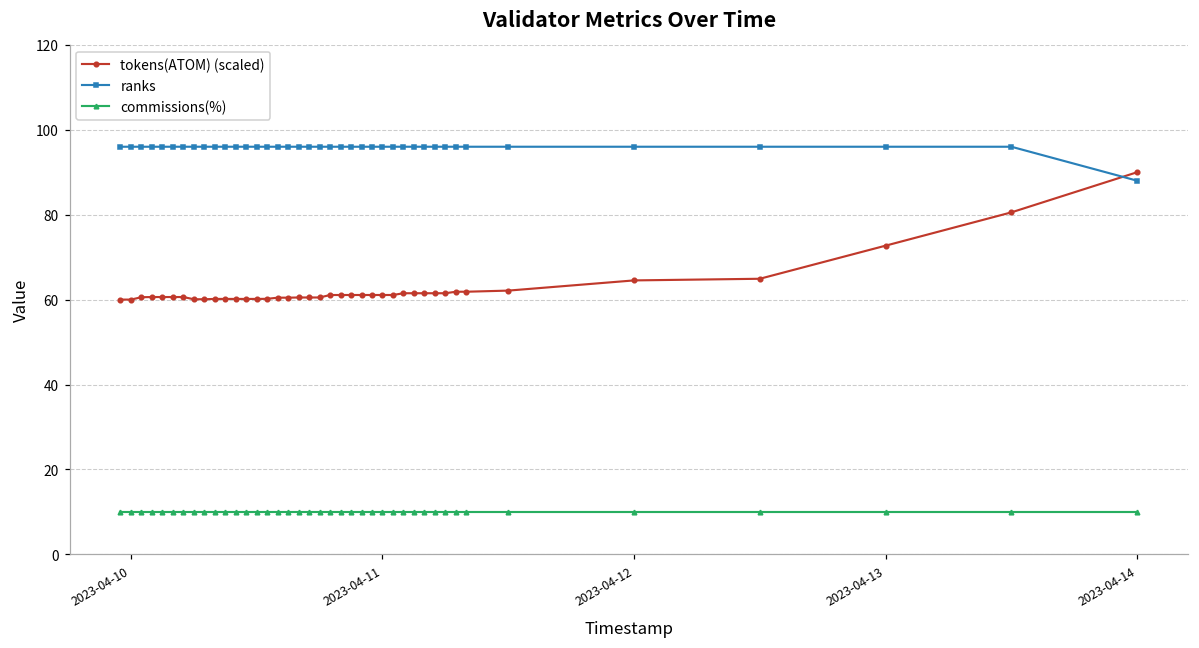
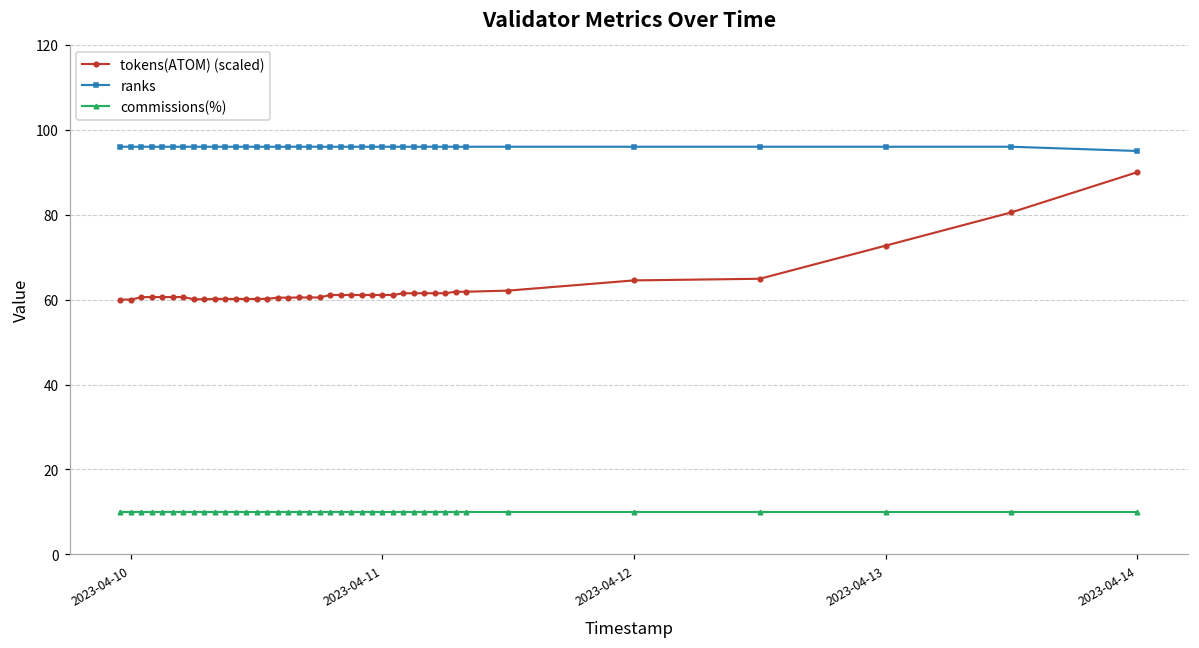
ranks, 2023-04-14: 88 -> 95
